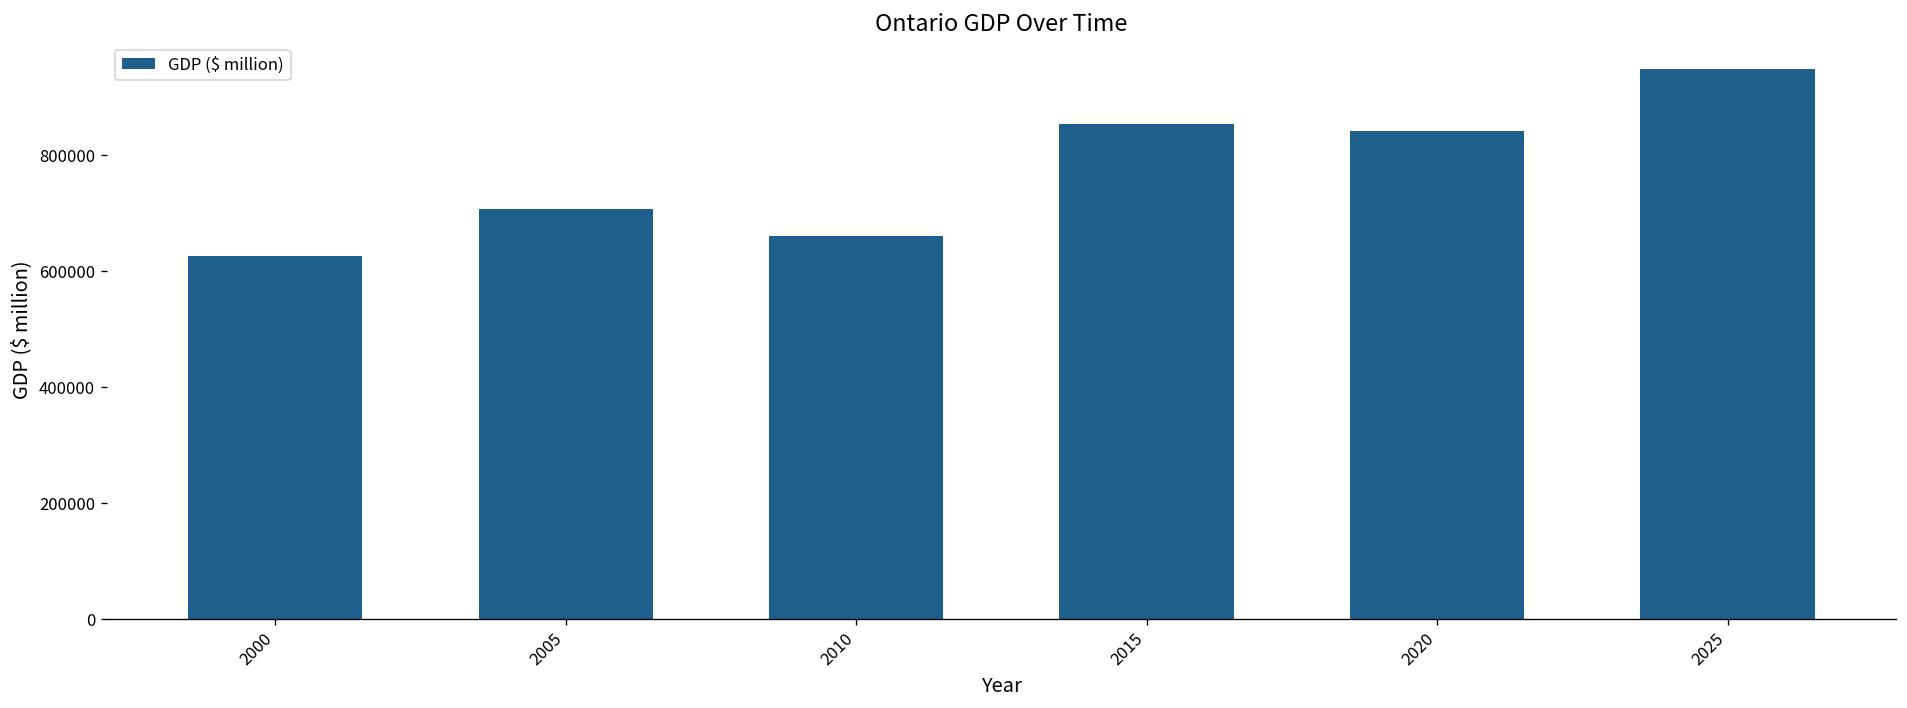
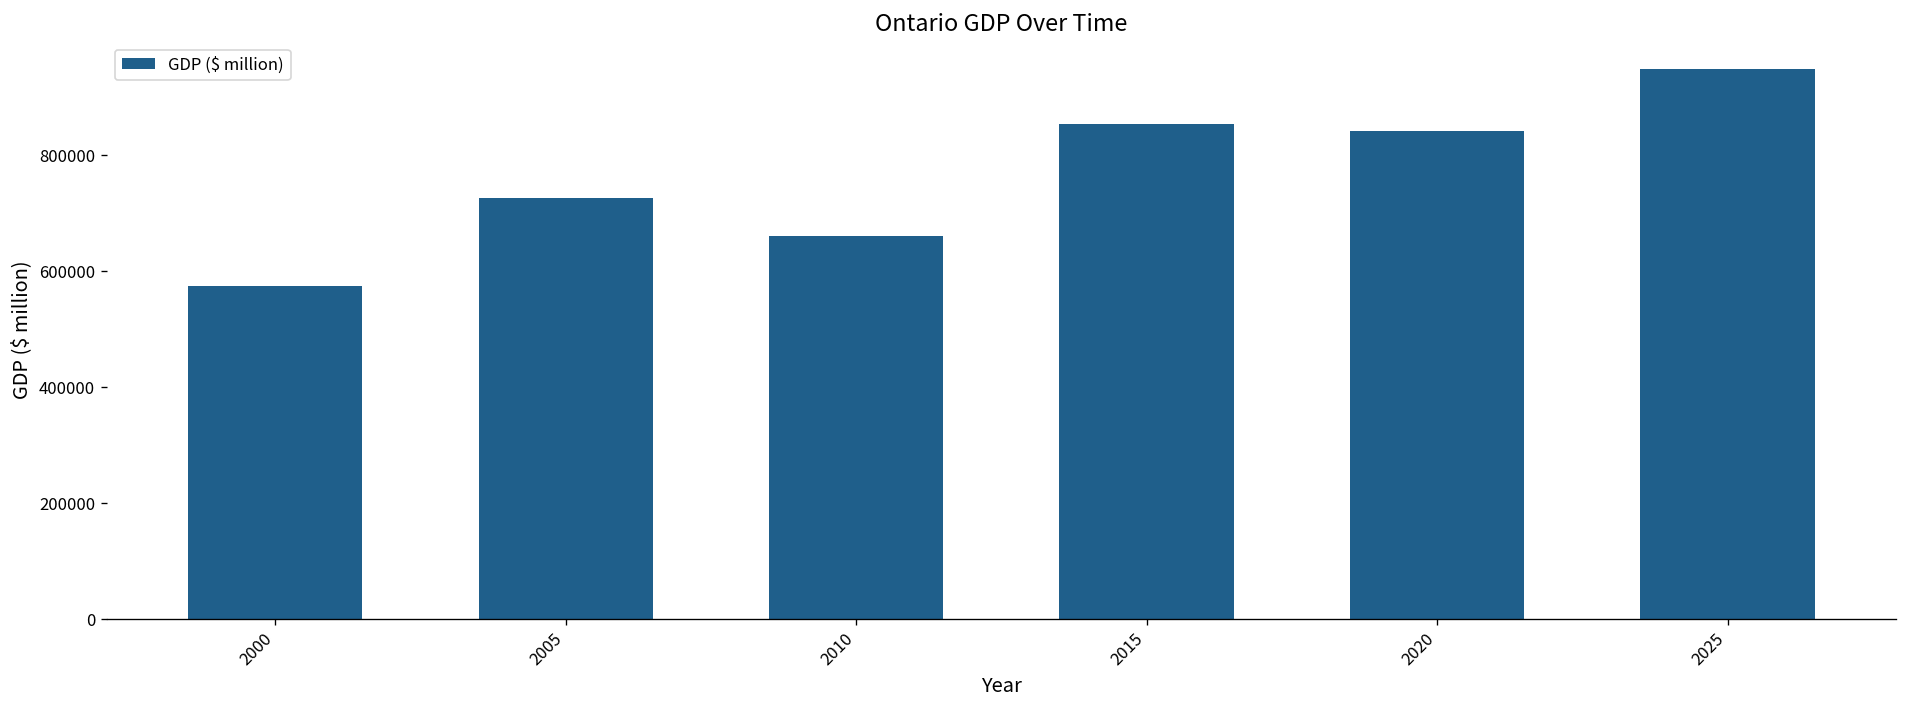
2000: 630000 -> 570000
2005: 710000 -> 730000
